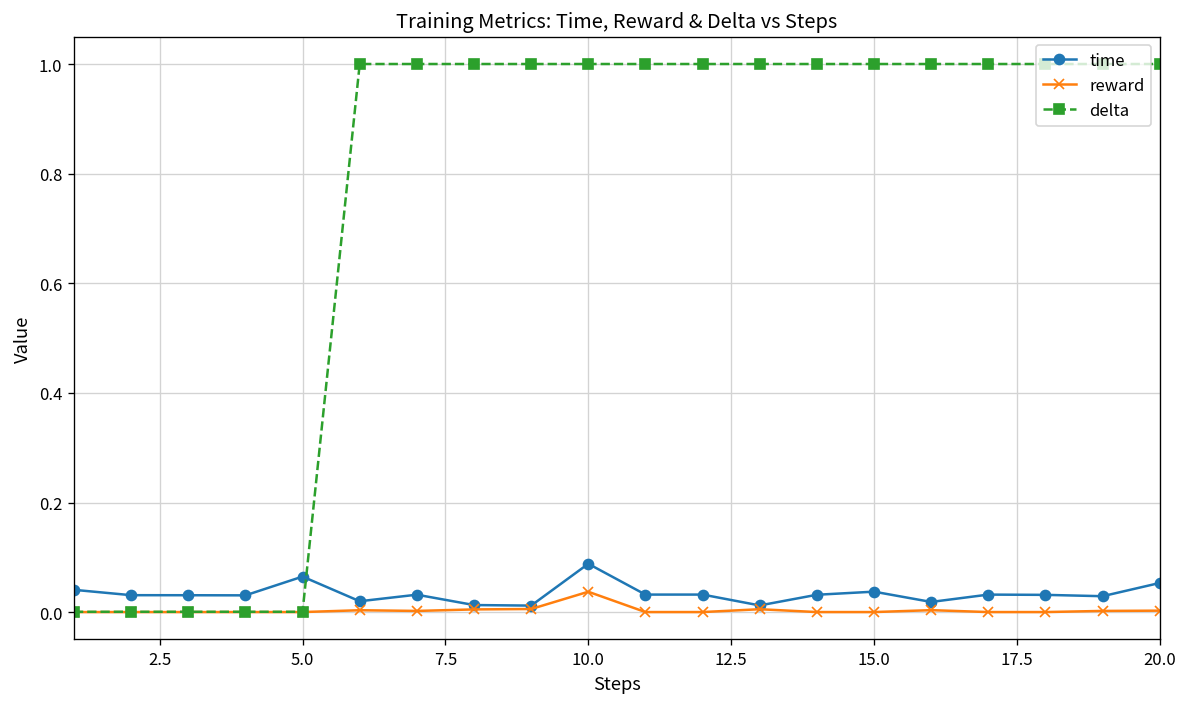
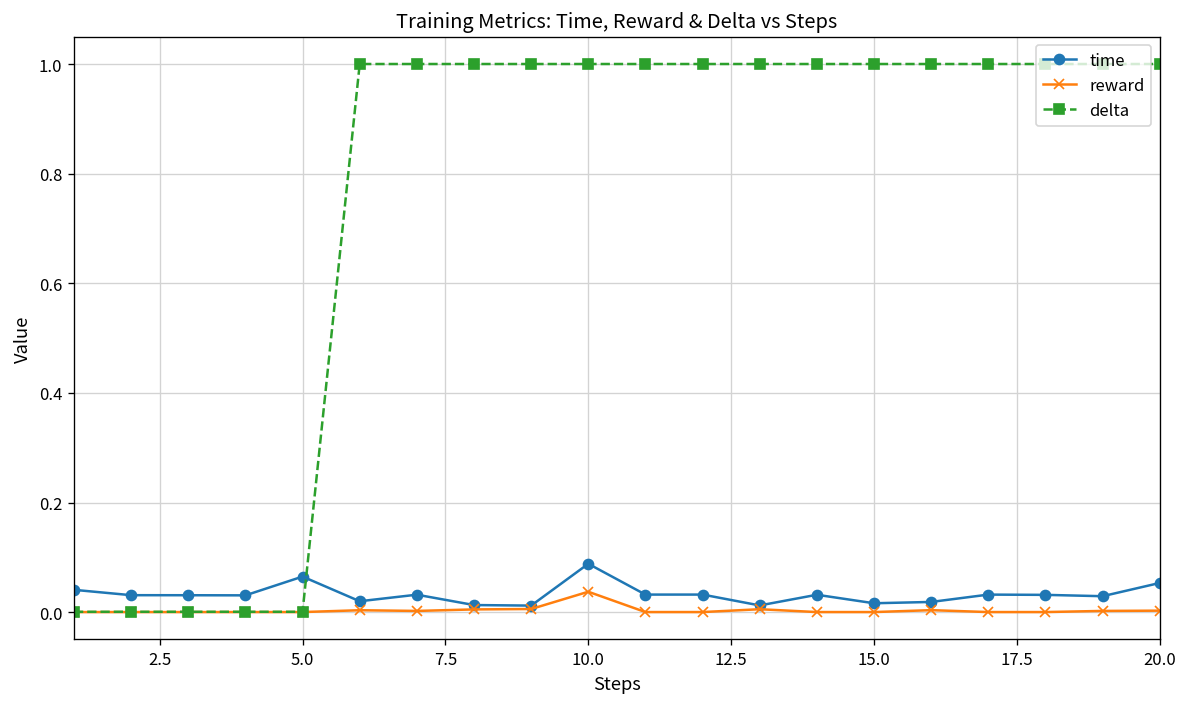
time, 15.0: 0.04 -> 0.02
